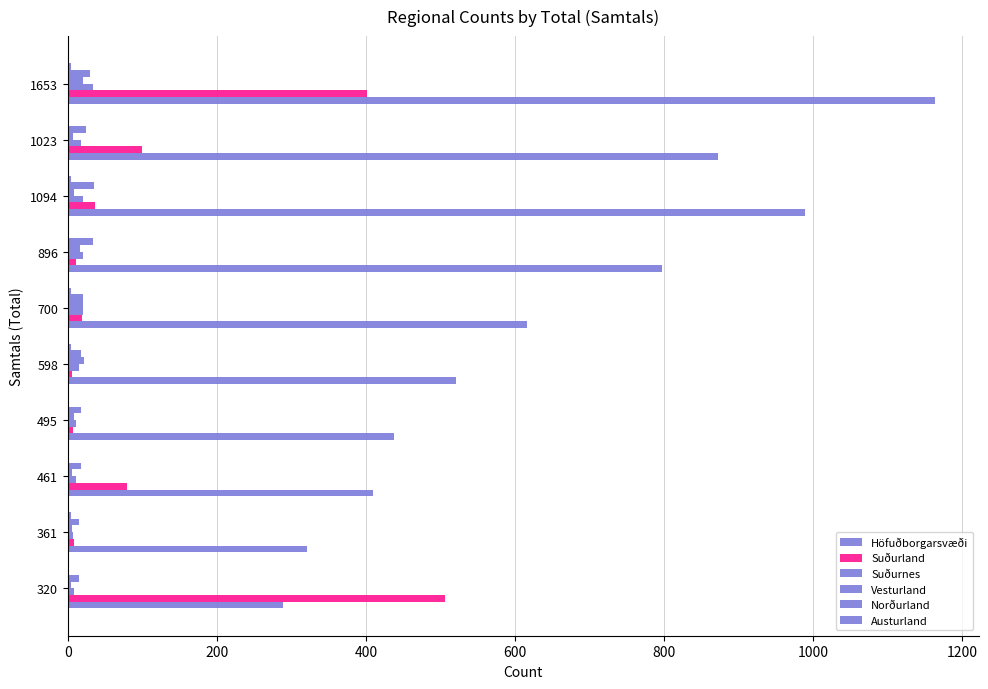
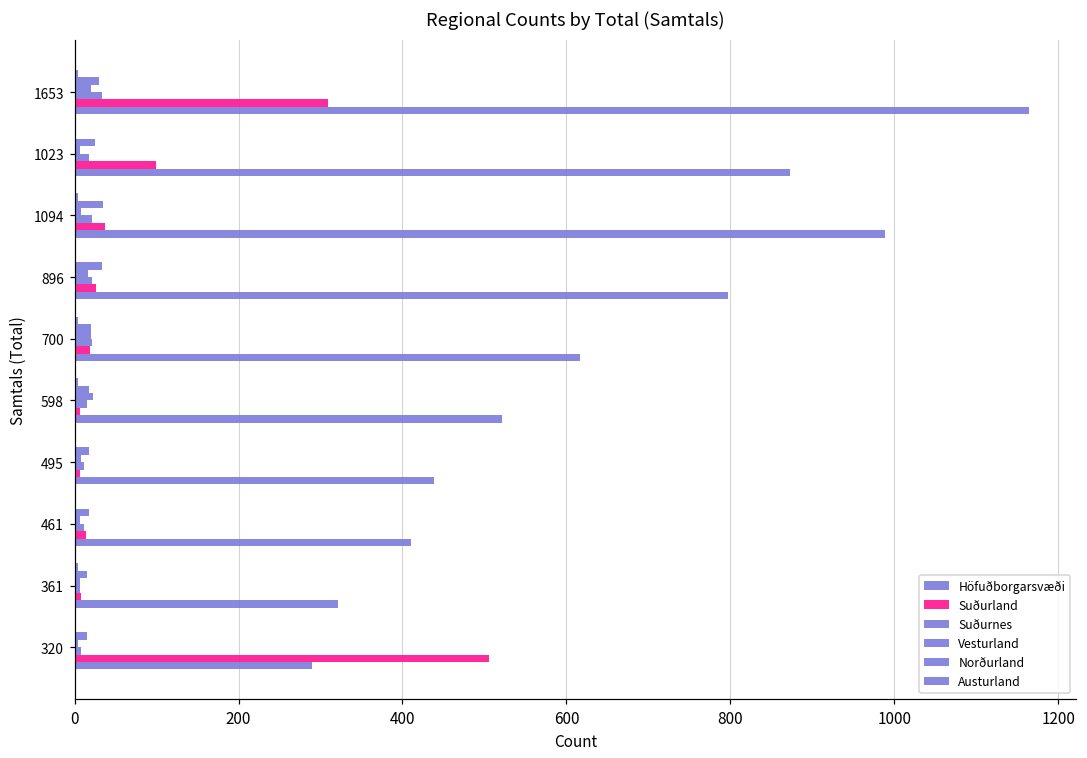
Suðurland, 1653: 400 -> 310
Suðurland, 896: 10 -> 30
Suðurland, 461: 80 -> 10
